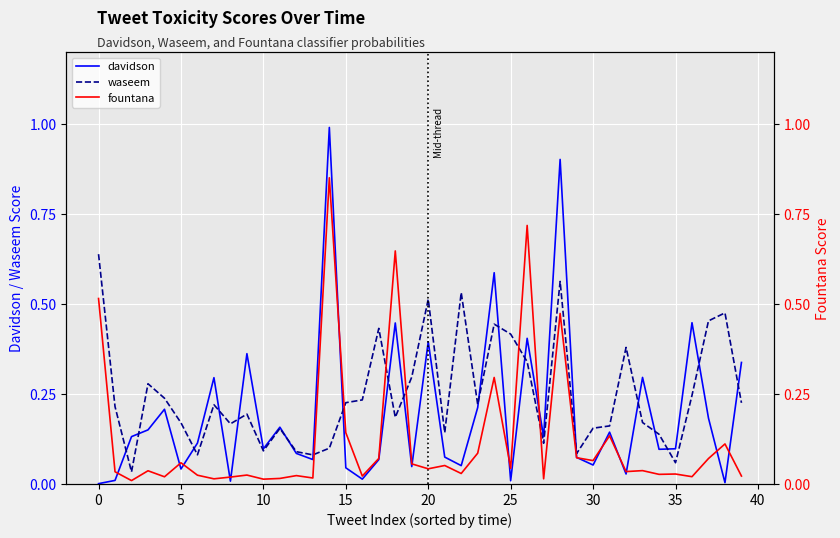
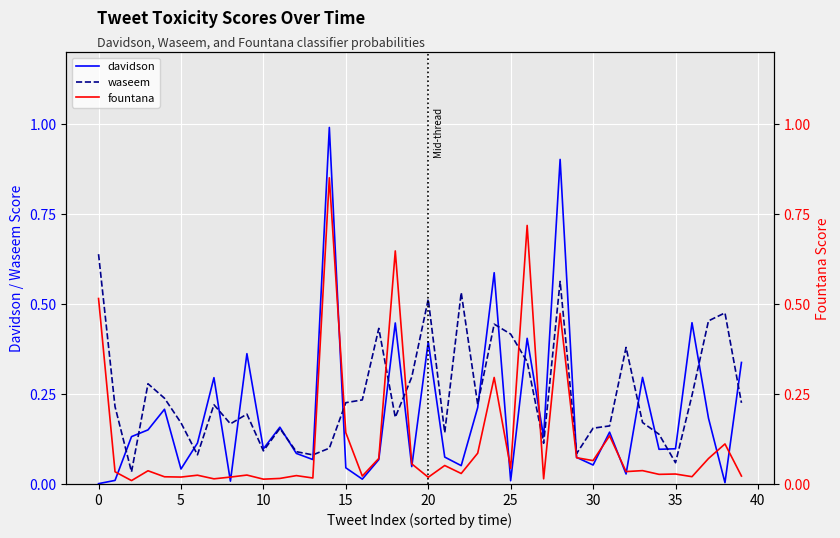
fountana, 5: 0.06 -> 0.02
fountana, 20: 0.04 -> 0.02
